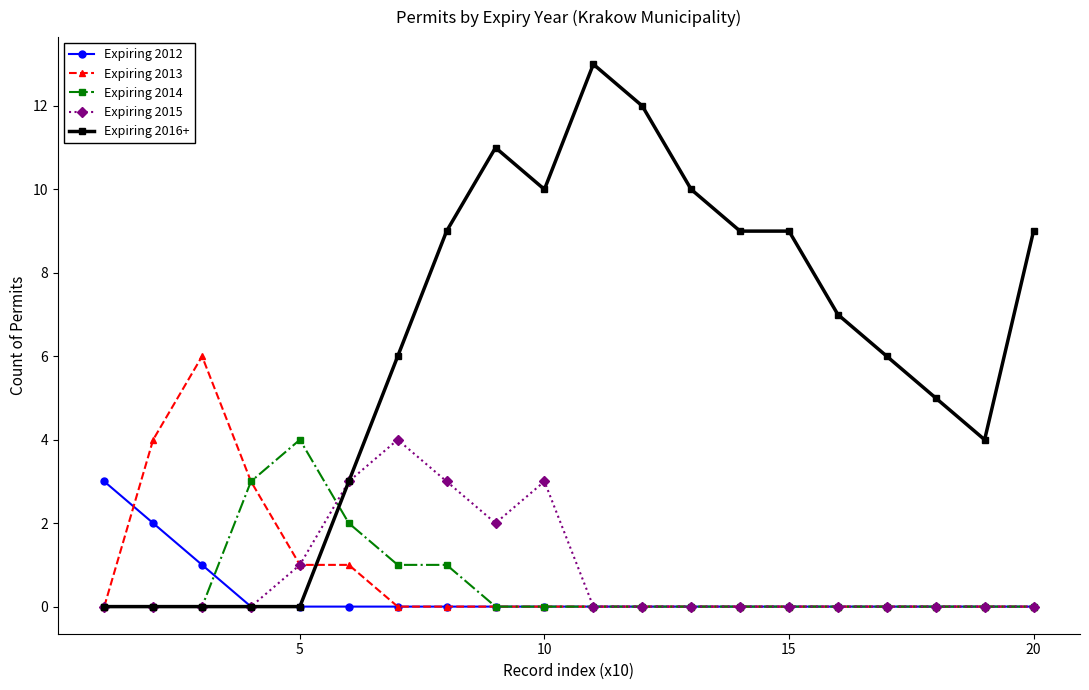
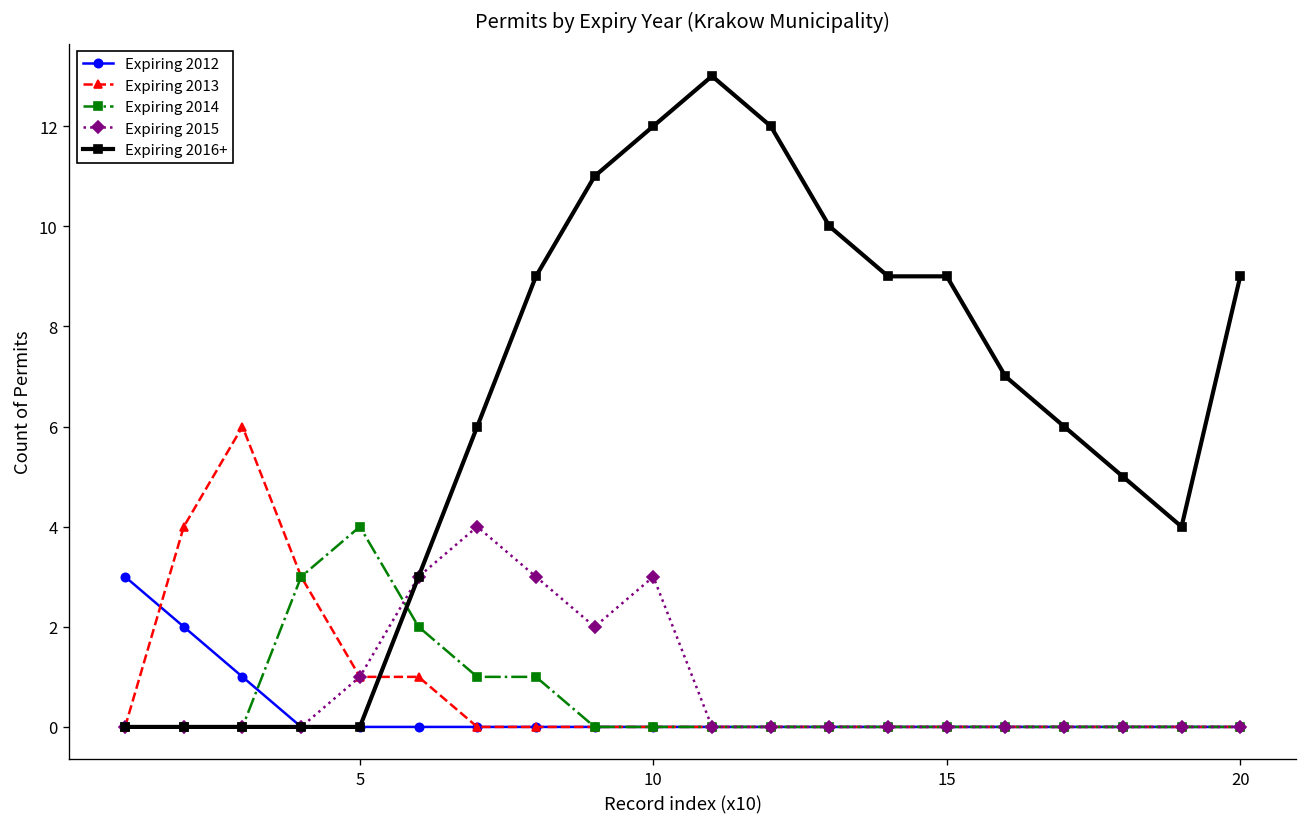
Expiring 2016+, 10: 10 -> 12
